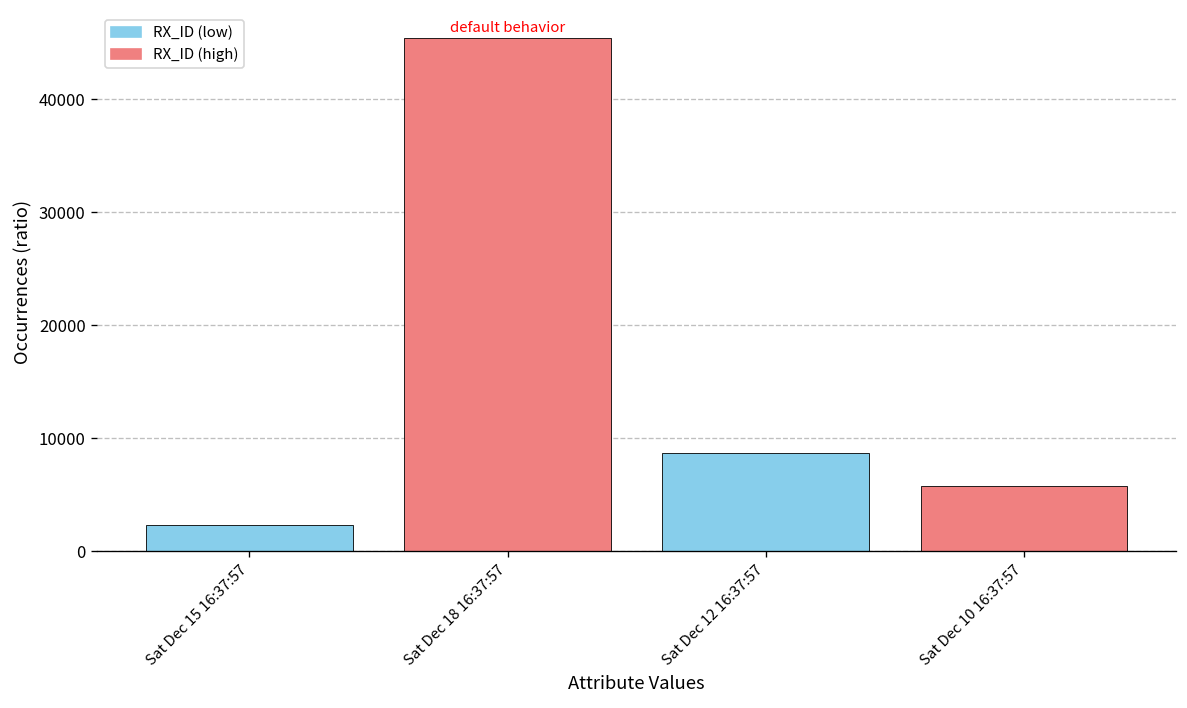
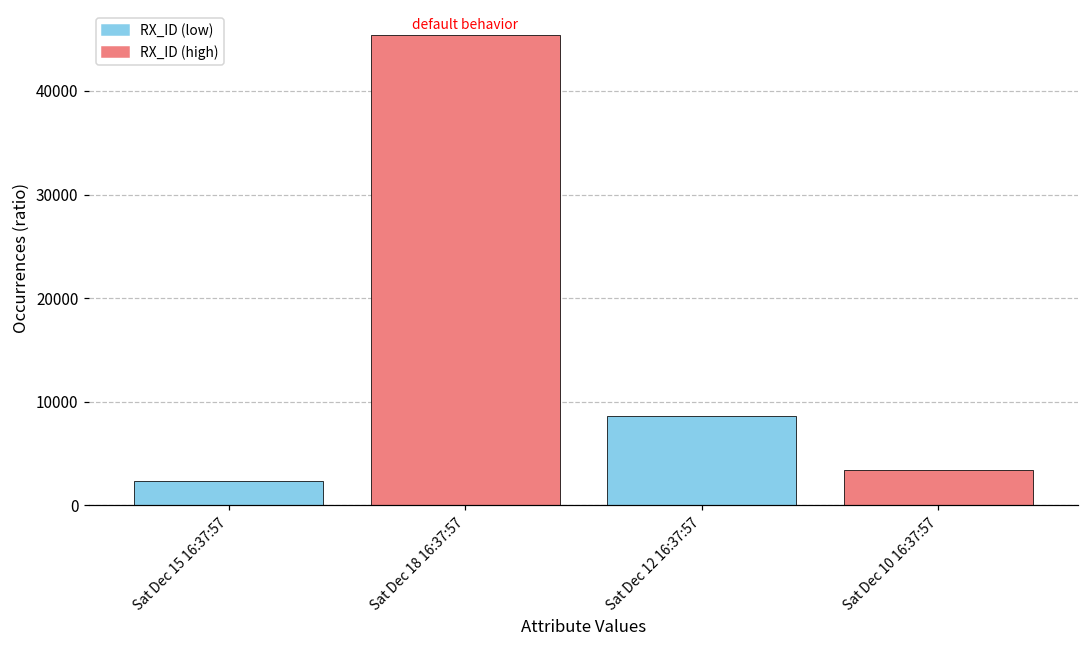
Sat Dec 10 16:37:57: 6000 -> 3000
